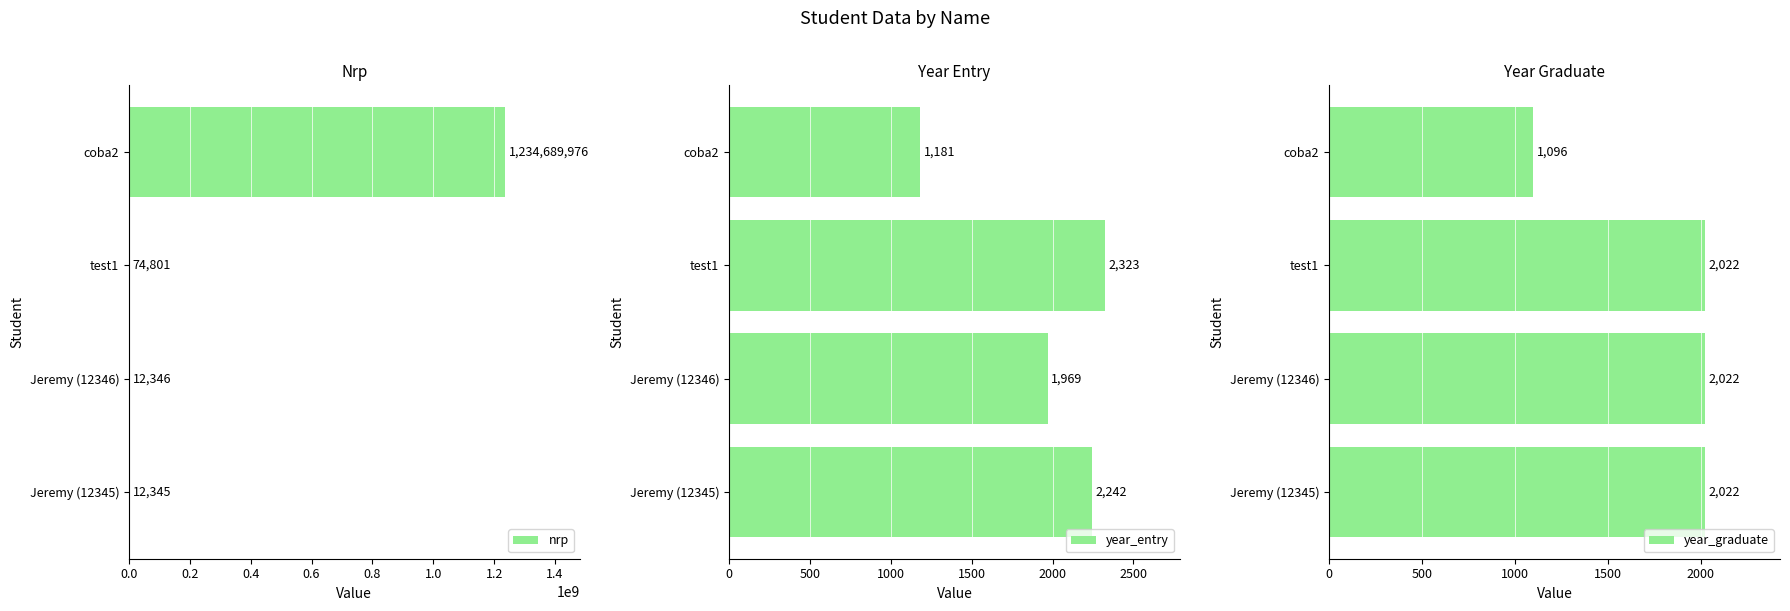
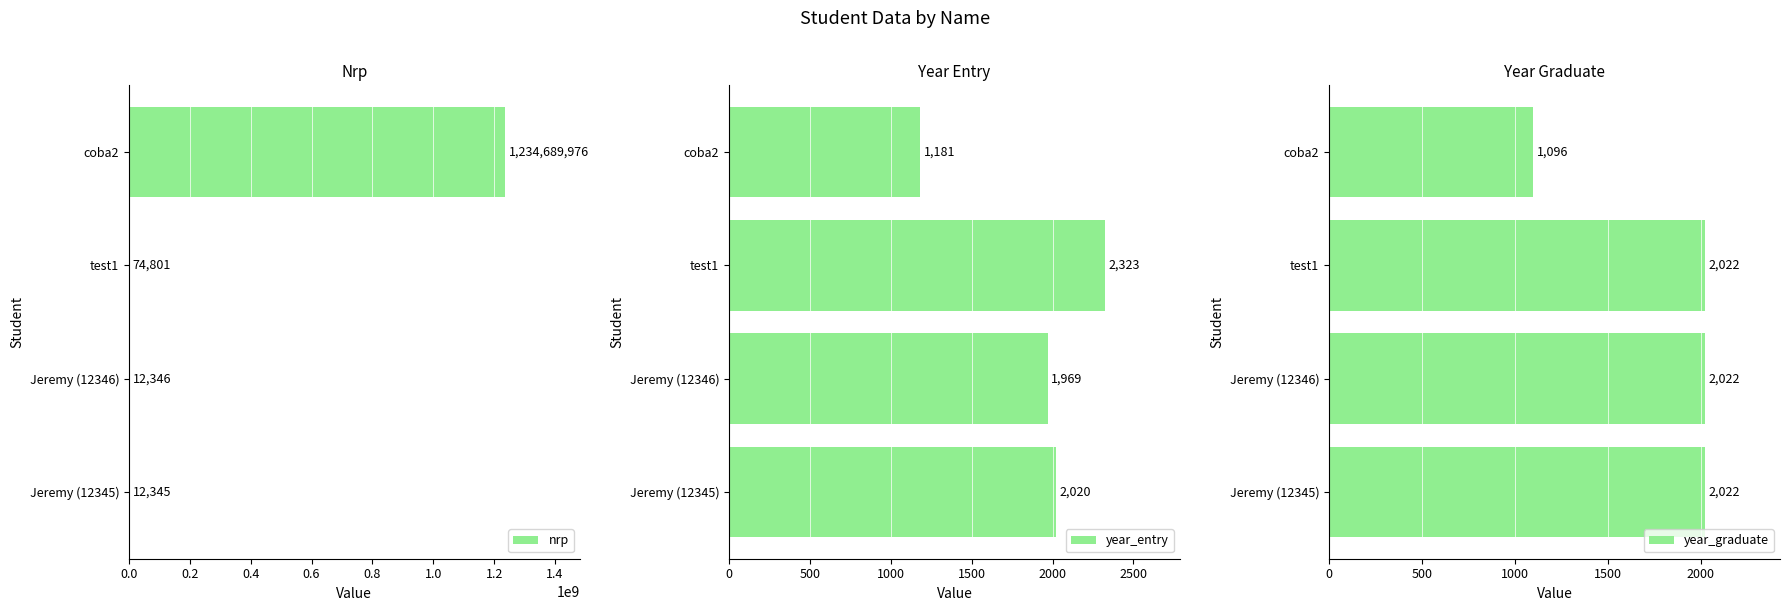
Year Entry, Jeremy (12345): 2,242 -> 2,020
